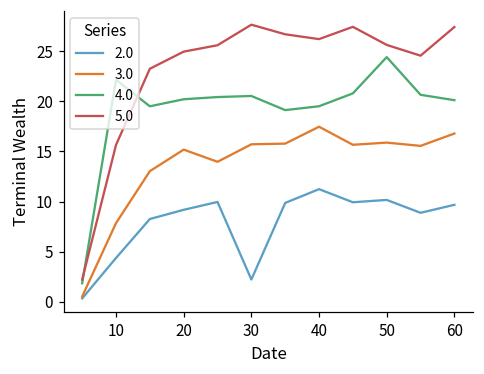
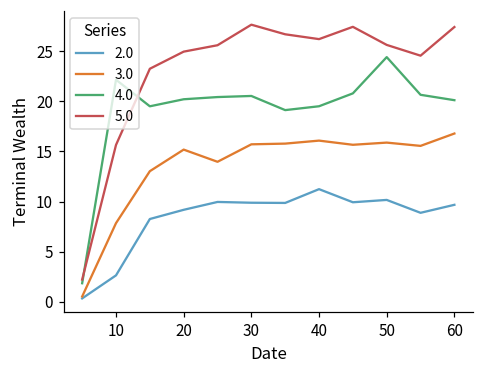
2.0, 10: 4 -> 3
2.0, 30: 2 -> 10
3.0, 40: 17 -> 16
